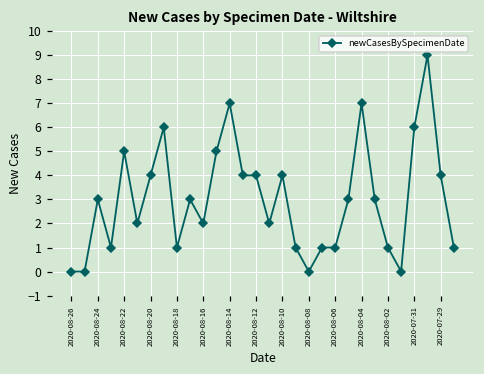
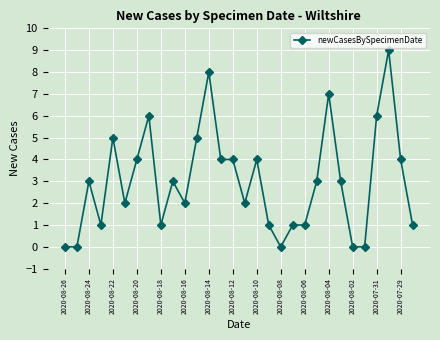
2020-08-14: 7 -> 8
2020-08-02: 1 -> 0
